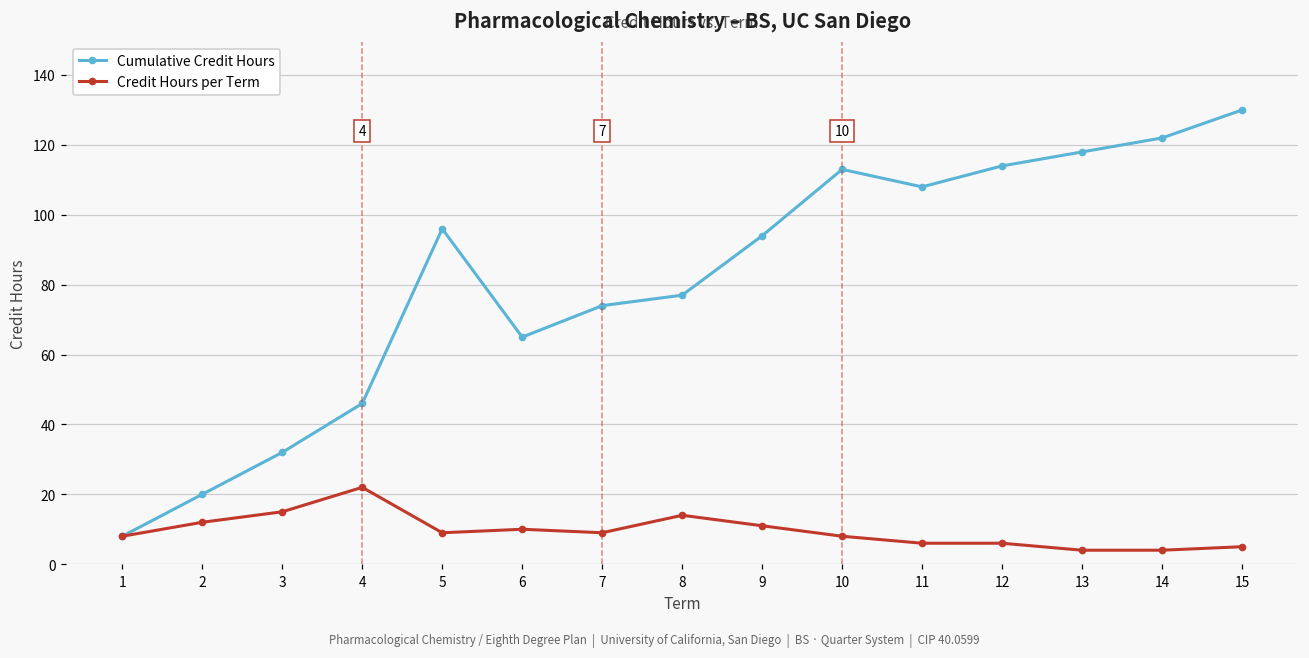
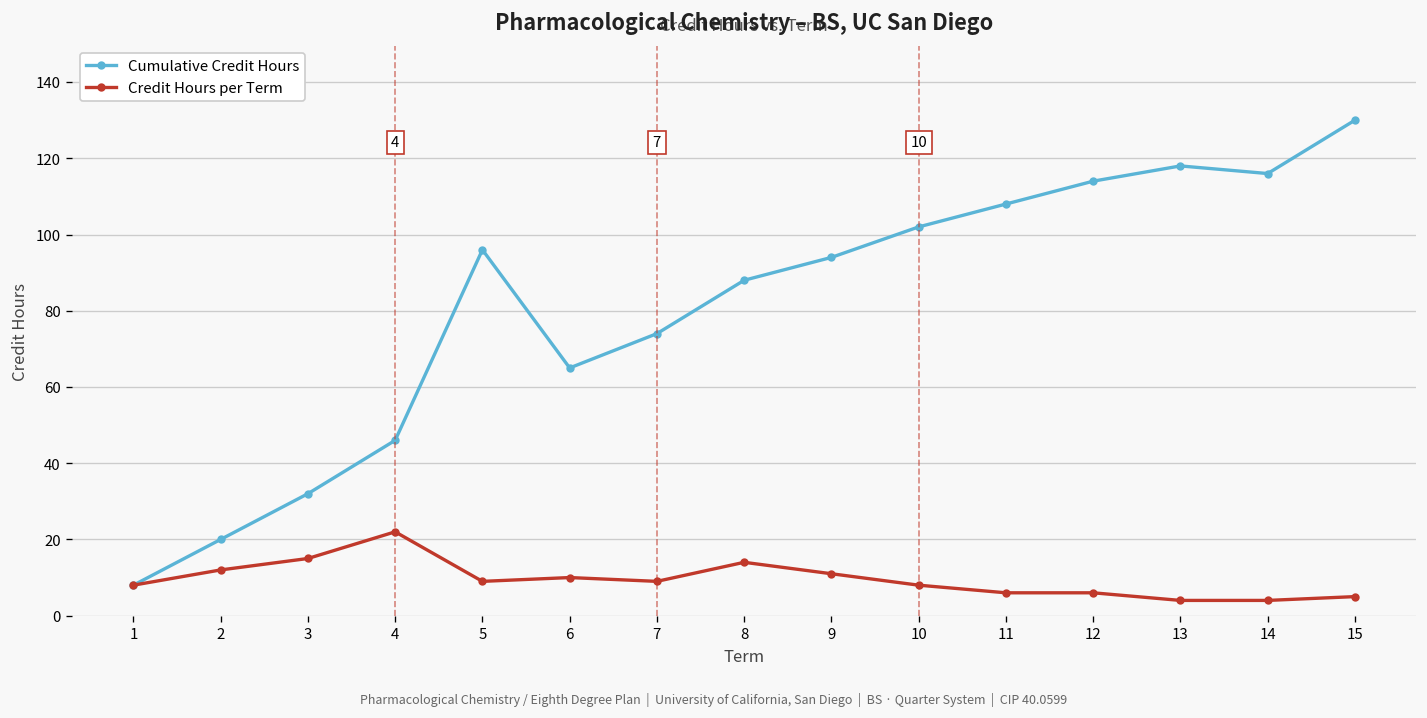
Cumulative Credit Hours, 8: 77 -> 88
Cumulative Credit Hours, 10: 113 -> 102
Cumulative Credit Hours, 14: 122 -> 116
